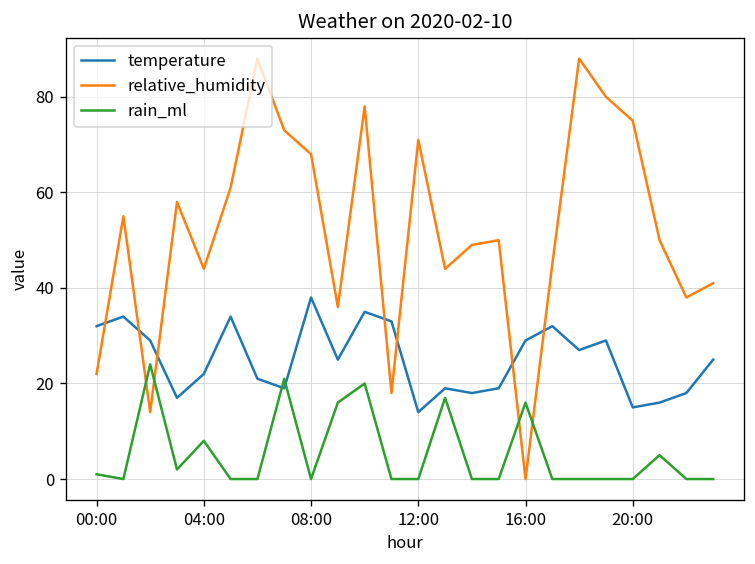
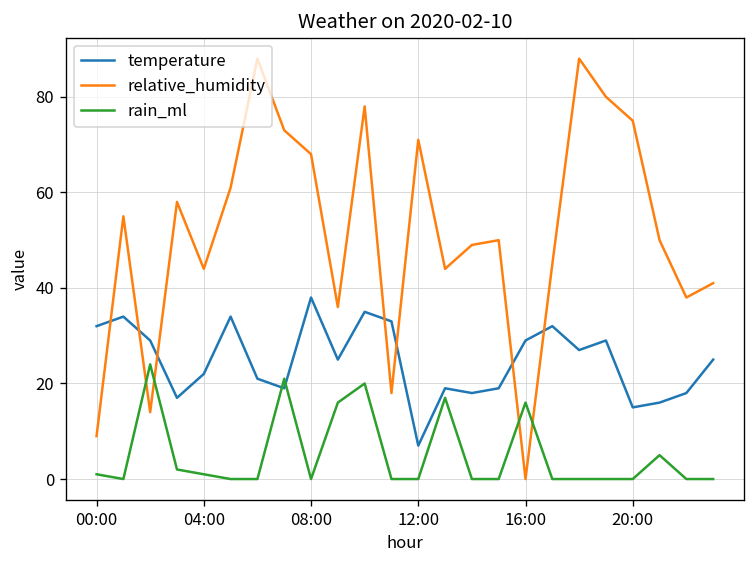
relative_humidity, 00:00: 22 -> 9
rain_ml, 04:00: 8 -> 1
temperature, 12:00: 14 -> 7
